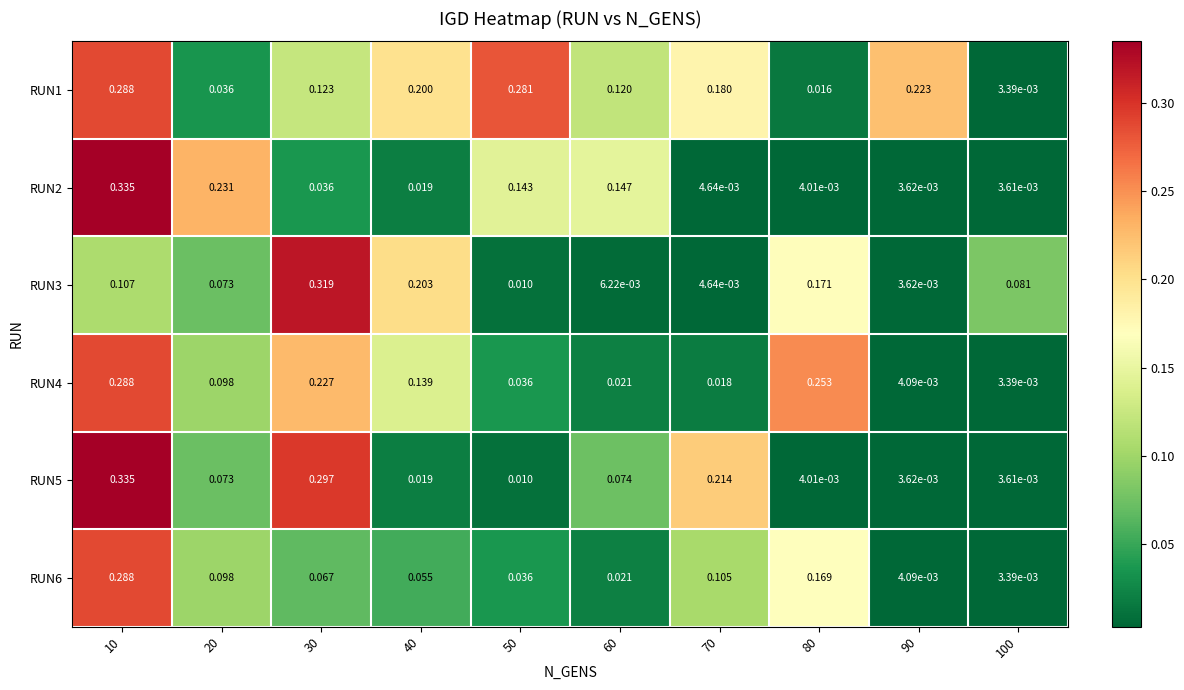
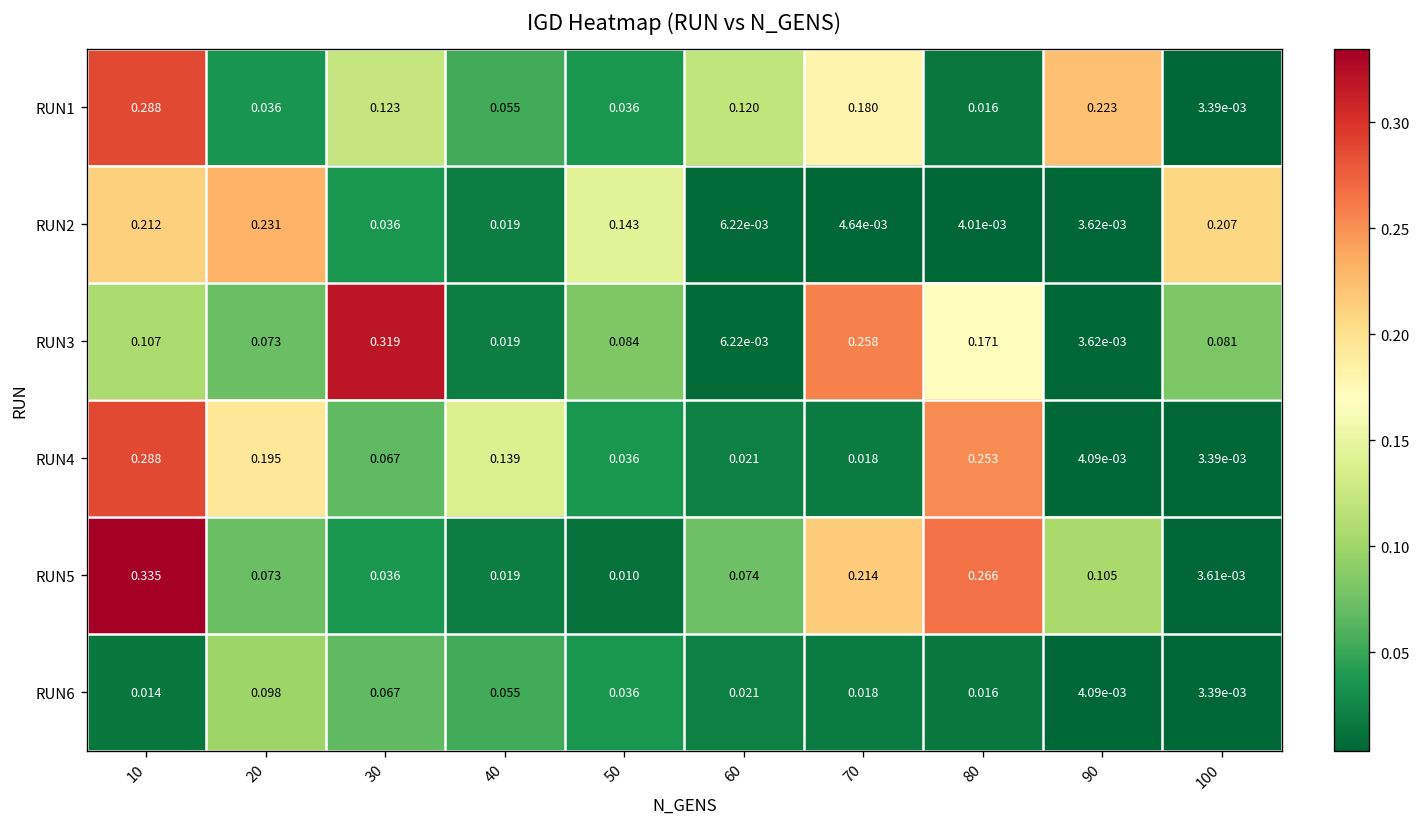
RUN1, 40: 0.200 -> 0.055
RUN1, 50: 0.281 -> 0.036
RUN2, 10: 0.335 -> 0.212
RUN2, 60: 0.147 -> 6.22e-03
RUN2, 100: 3.61e-03 -> 0.207
RUN3, 40: 0.203 -> 0.019
RUN3, 50: 0.010 -> 0.084
RUN3, 70: 4.64e-03 -> 0.258
RUN4, 20: 0.098 -> 0.195
RUN4, 30: 0.227 -> 0.067
RUN5, 30: 0.297 -> 0.036
RUN5, 80: 4.01e-03 -> 0.266
RUN5, 90: 3.62e-03 -> 0.105
RUN6, 10: 0.288 -> 0.014
RUN6, 70: 0.105 -> 0.018
RUN6, 80: 0.169 -> 0.016
